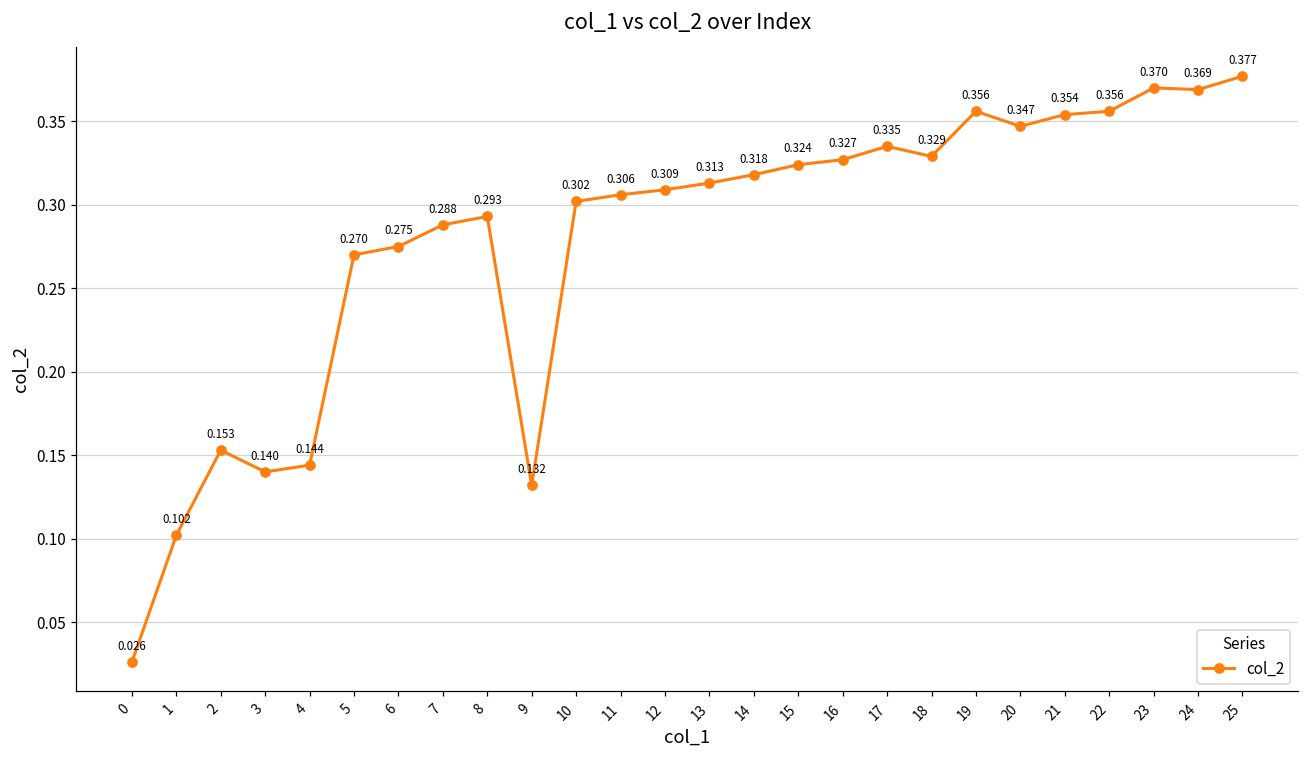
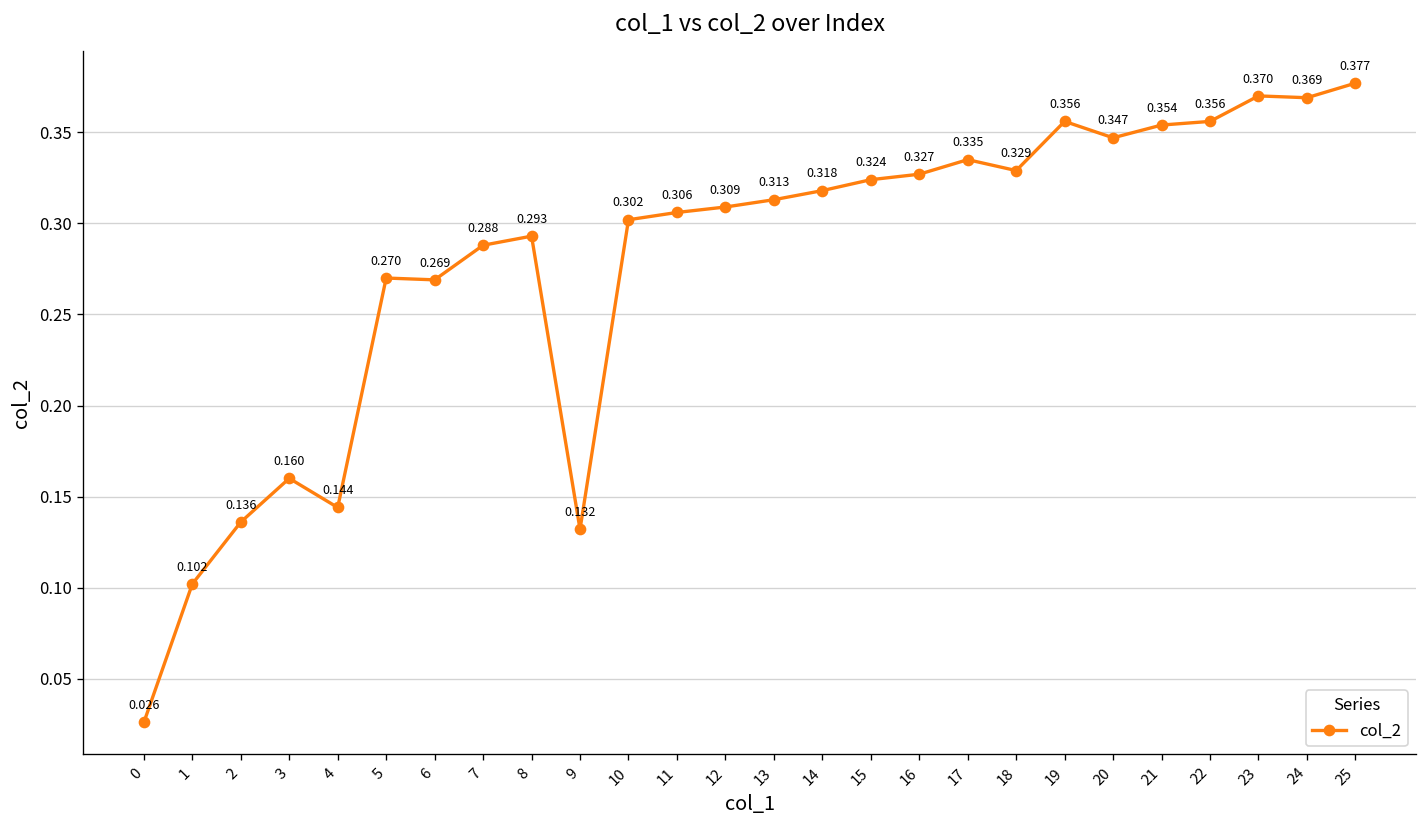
2: 0.153 -> 0.136
3: 0.140 -> 0.160
6: 0.275 -> 0.269
